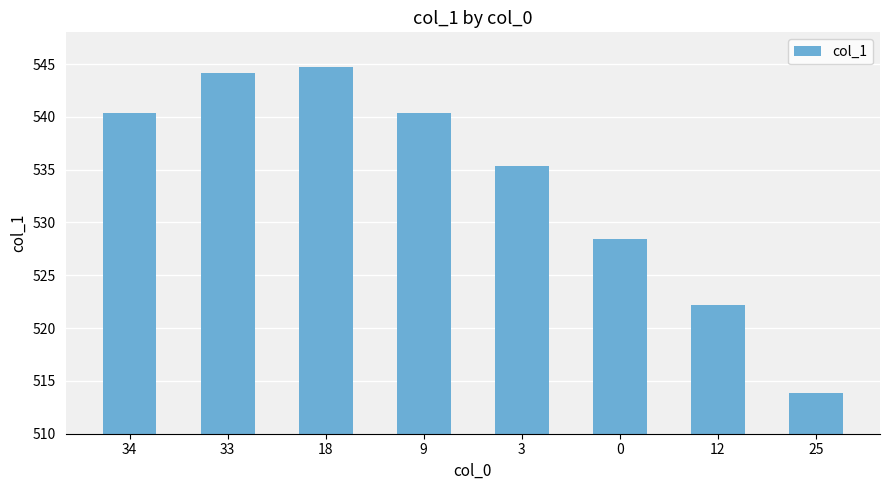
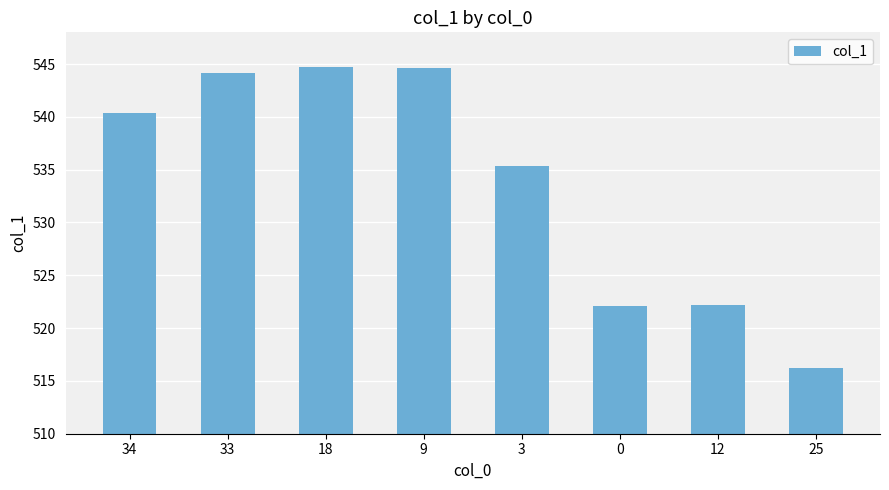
9: 540.3 -> 544.6
0: 528.4 -> 522.1
25: 513.8 -> 516.3
